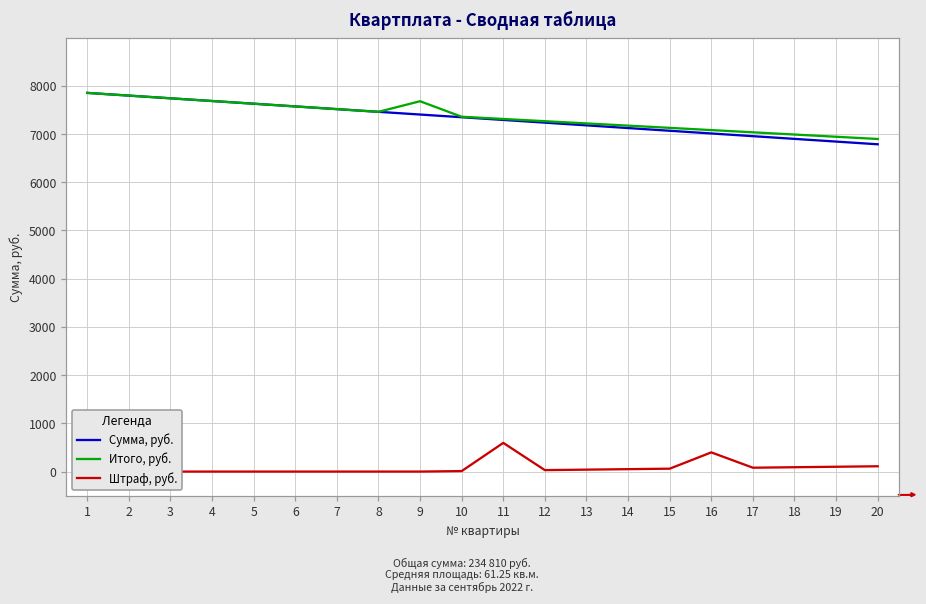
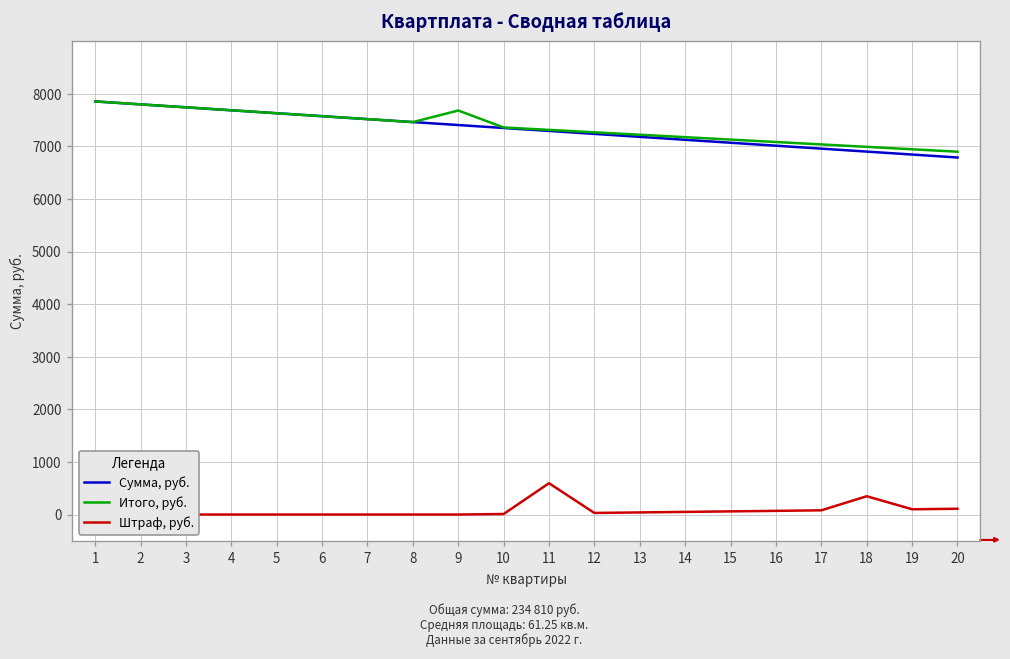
Штраф, руб., 16: 400 -> 100
Штраф, руб., 18: 100 -> 300
